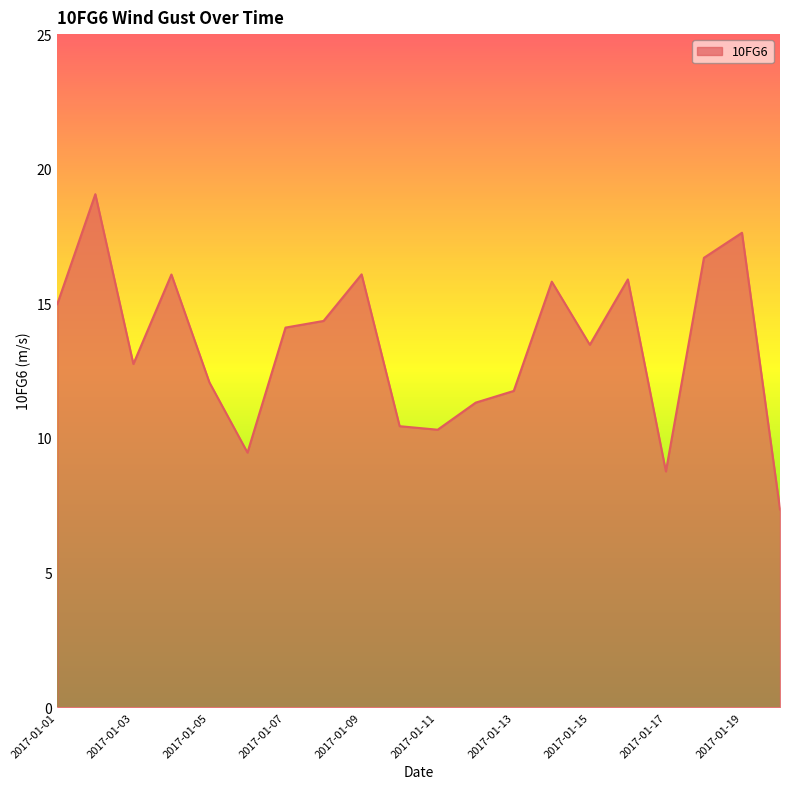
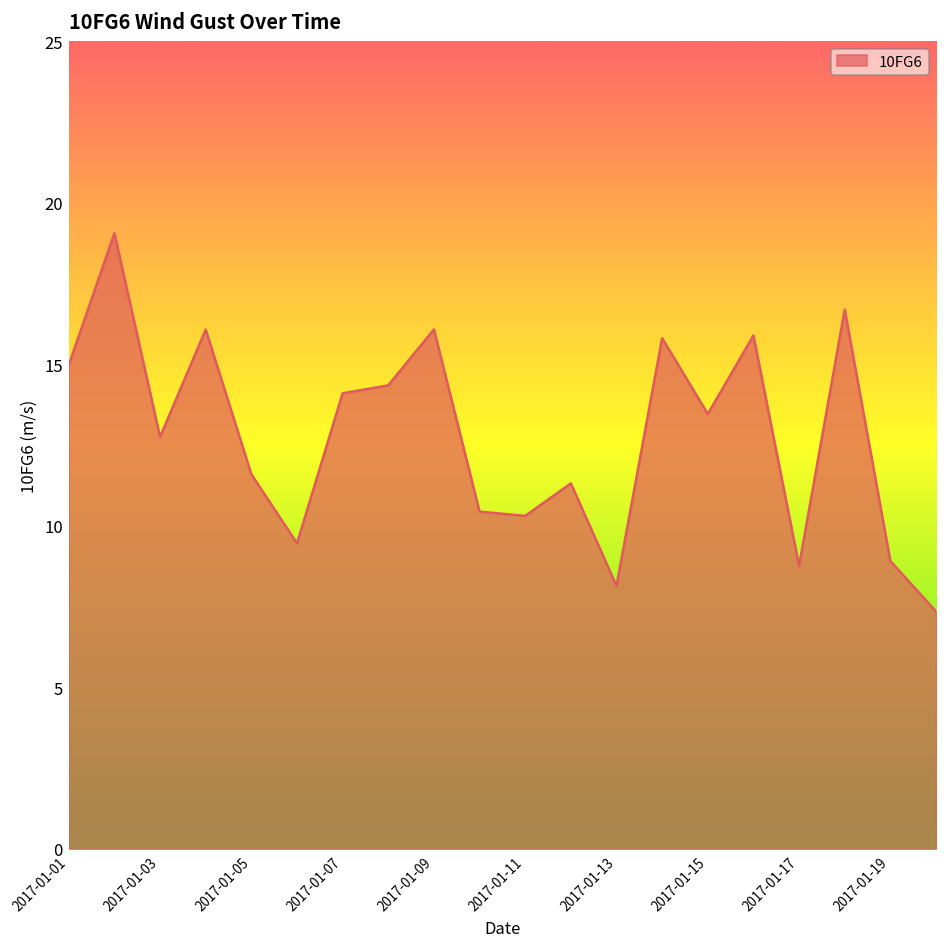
2017-01-05: 12.1 -> 11.6
2017-01-13: 11.7 -> 8.1
2017-01-19: 17.6 -> 8.9
